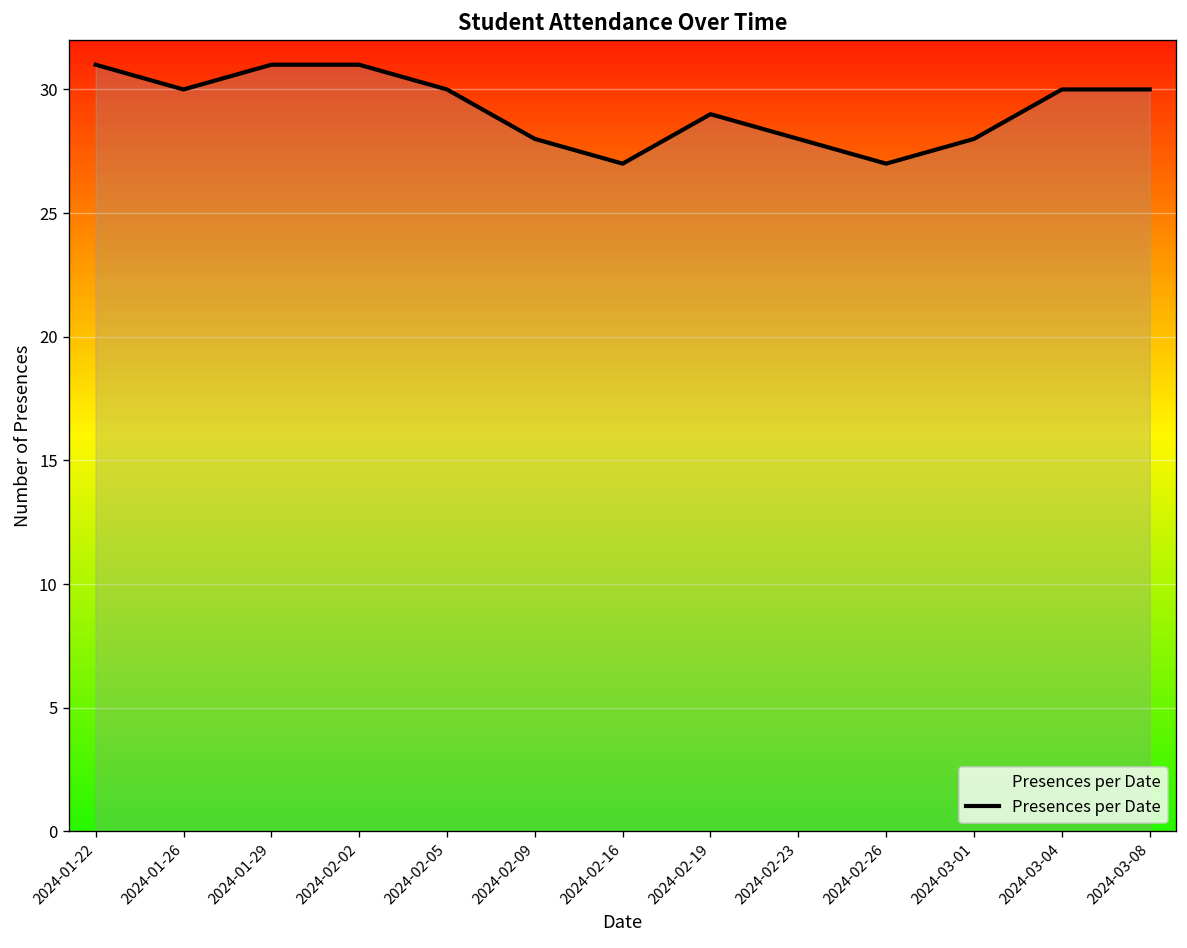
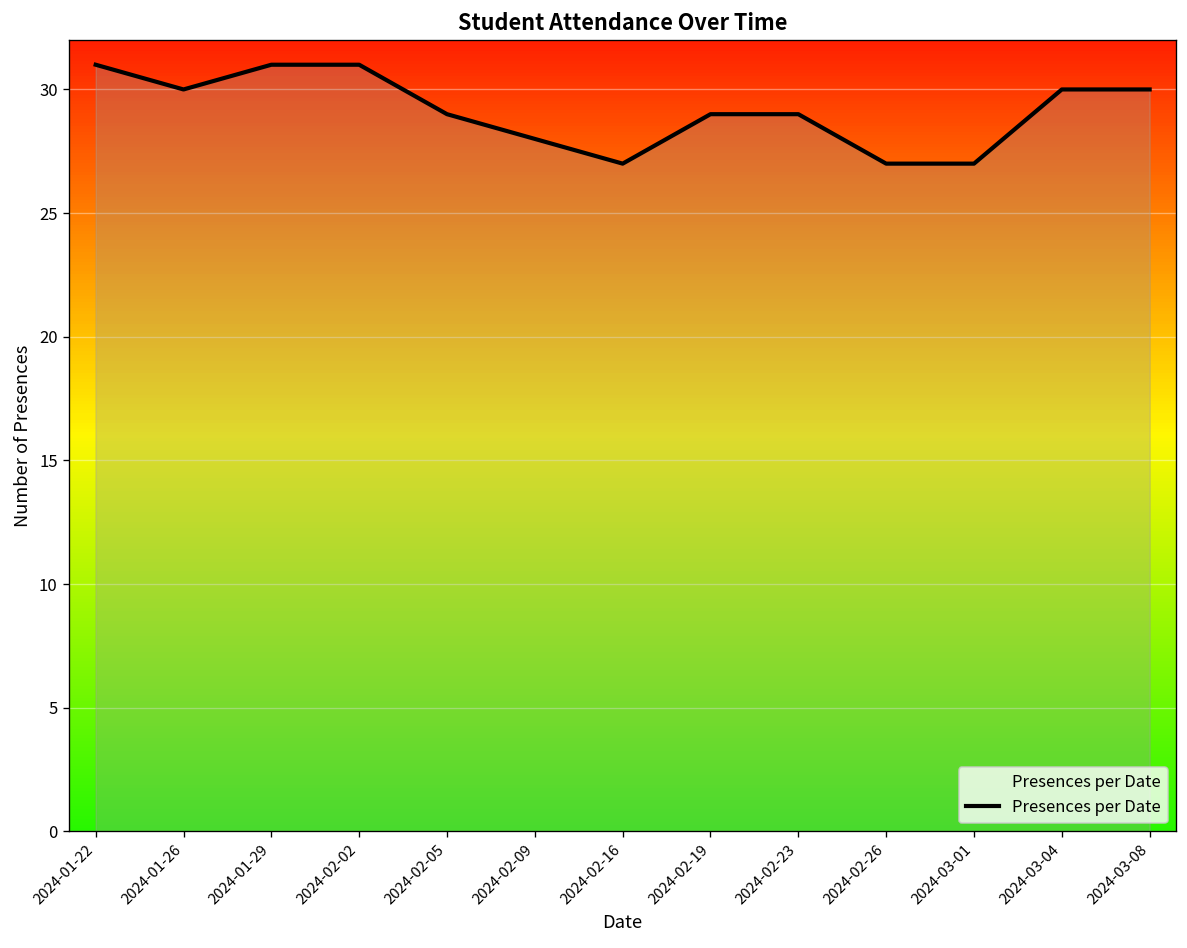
2024-02-05: 30 -> 29
2024-02-23: 28 -> 29
2024-03-01: 28 -> 27
